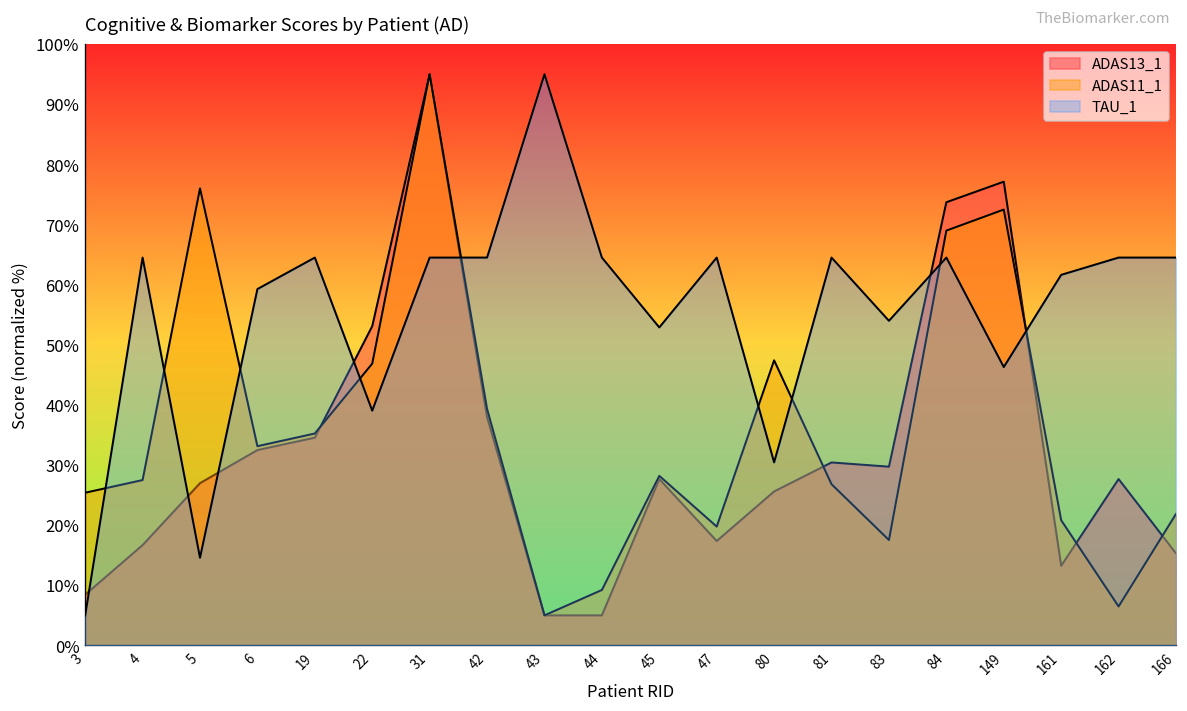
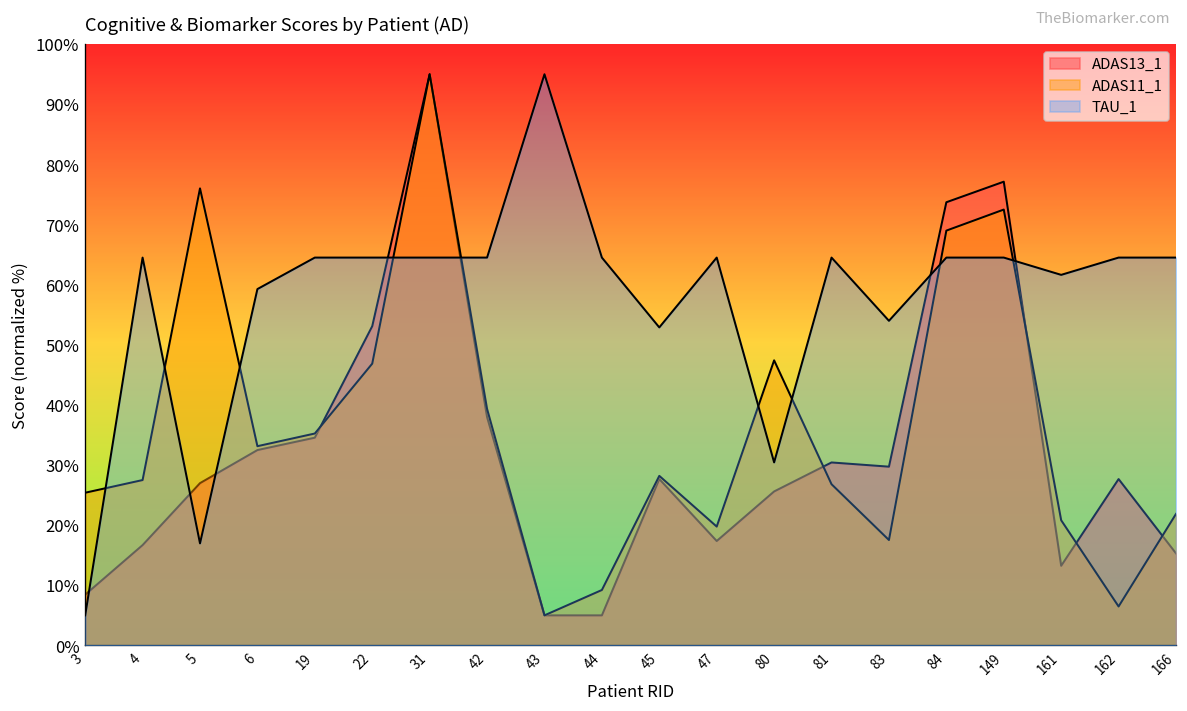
TAU_1, 5: 15% -> 17%
TAU_1, 22: 39% -> 65%
TAU_1, 149: 46% -> 65%
